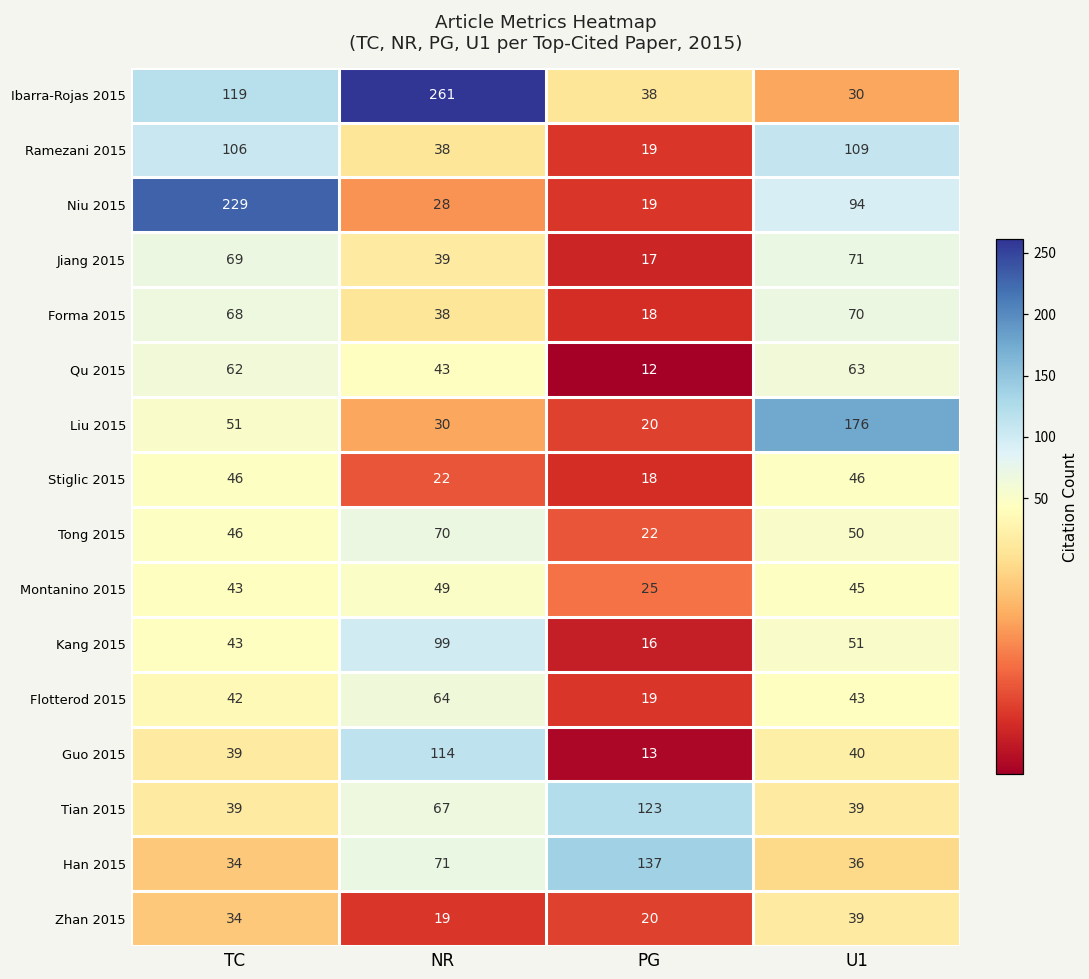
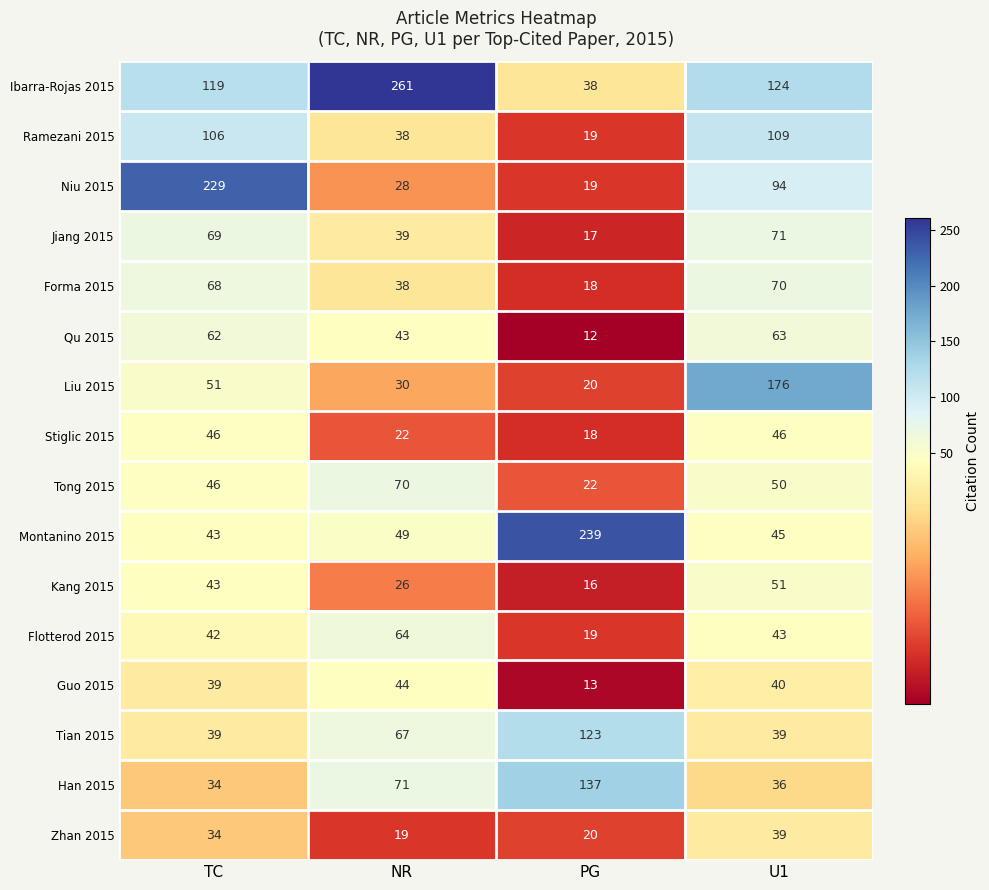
Ibarra-Rojas 2015, U1: 30 -> 124
Montanino 2015, PG: 25 -> 239
Kang 2015, NR: 99 -> 26
Guo 2015, NR: 114 -> 44
